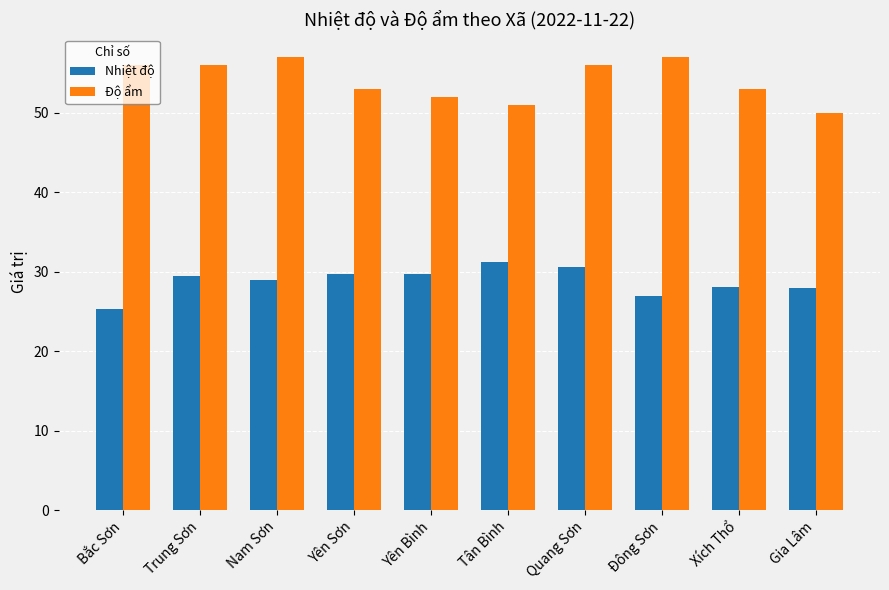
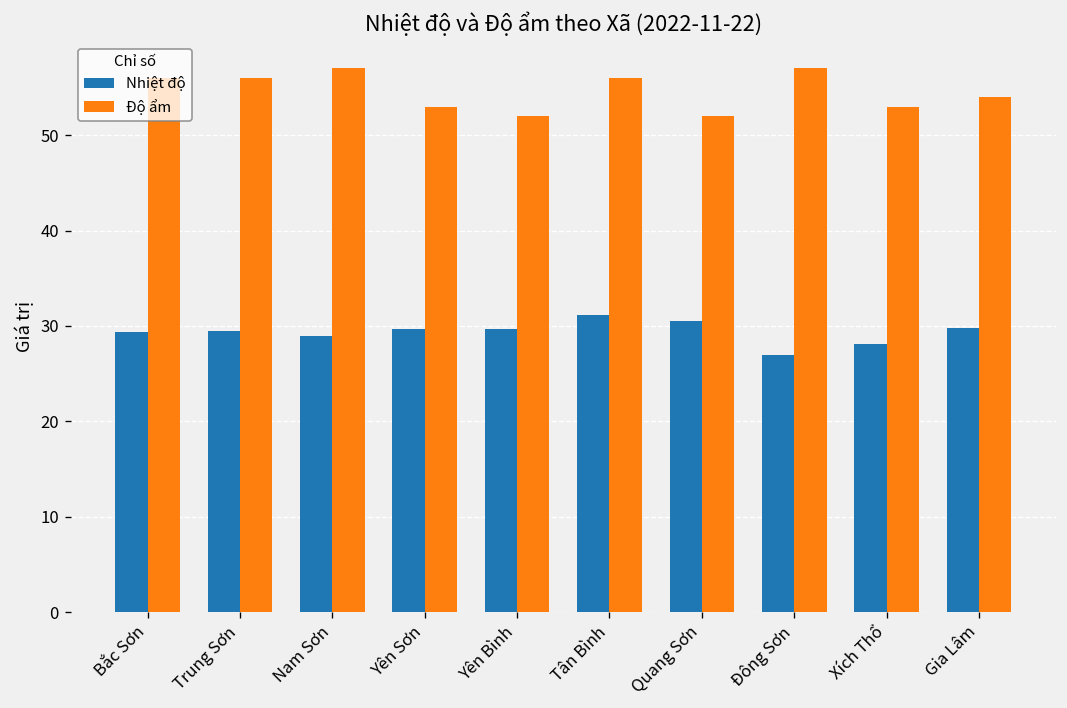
Nhiệt độ, Bắc Sơn: 25 -> 29
Độ ẩm, Tân Bình: 51 -> 56
Độ ẩm, Quang Sơn: 56 -> 52
Nhiệt độ, Gia Lâm: 28 -> 30
Độ ẩm, Gia Lâm: 50 -> 54
